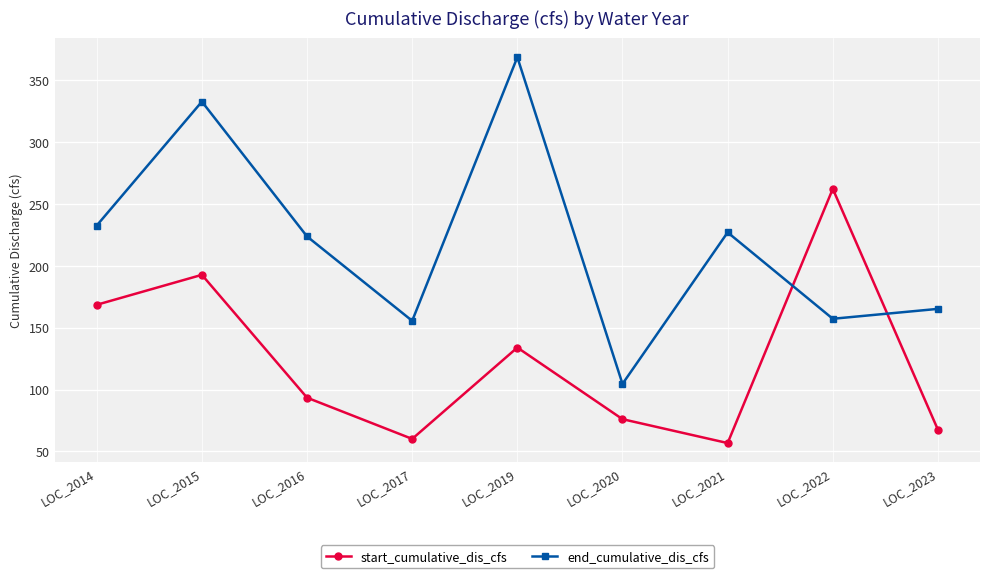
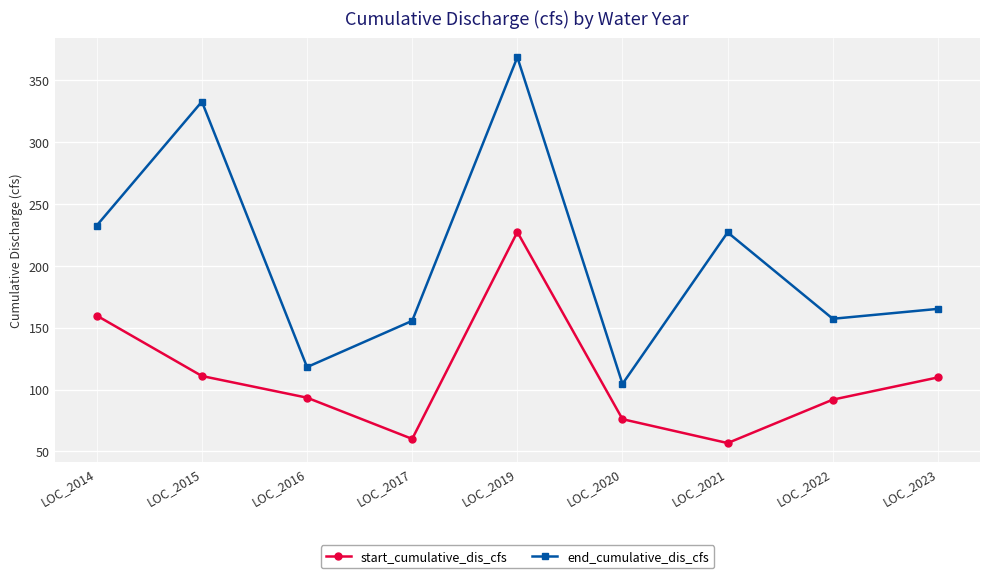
start_cumulative_dis_cfs, LOC_2014: 169 -> 160
start_cumulative_dis_cfs, LOC_2015: 193 -> 111
end_cumulative_dis_cfs, LOC_2016: 224 -> 118
start_cumulative_dis_cfs, LOC_2019: 134 -> 227
start_cumulative_dis_cfs, LOC_2022: 262 -> 92
start_cumulative_dis_cfs, LOC_2023: 68 -> 110
